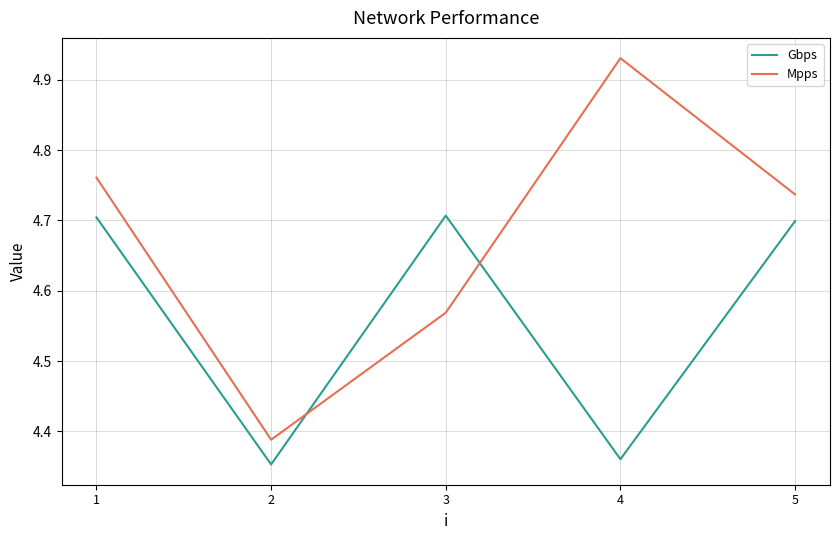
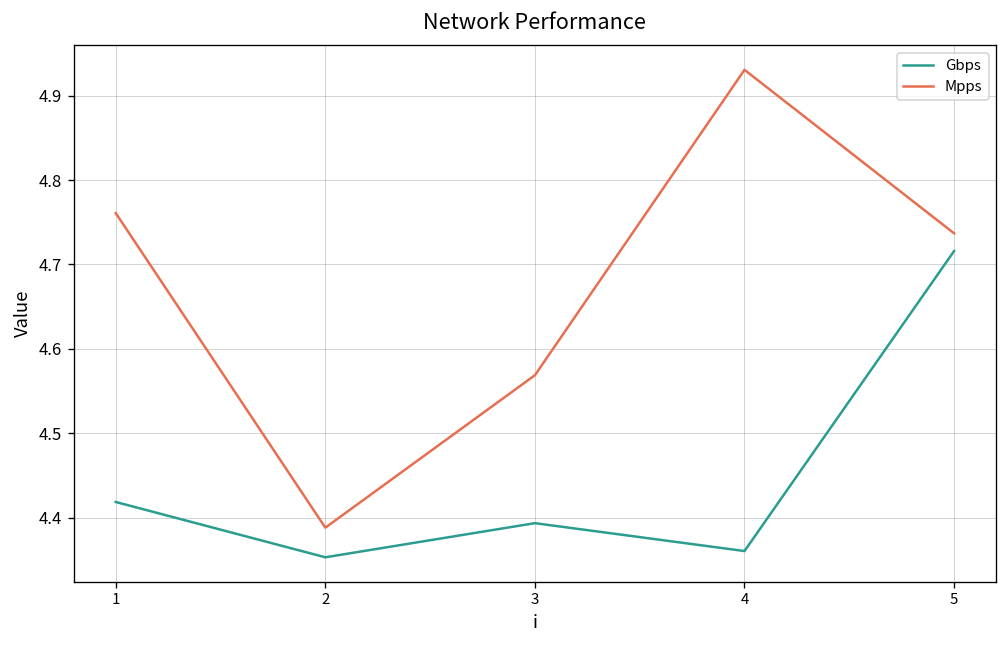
Gbps, 1: 4.70 -> 4.42
Gbps, 3: 4.71 -> 4.39
Gbps, 5: 4.70 -> 4.72
